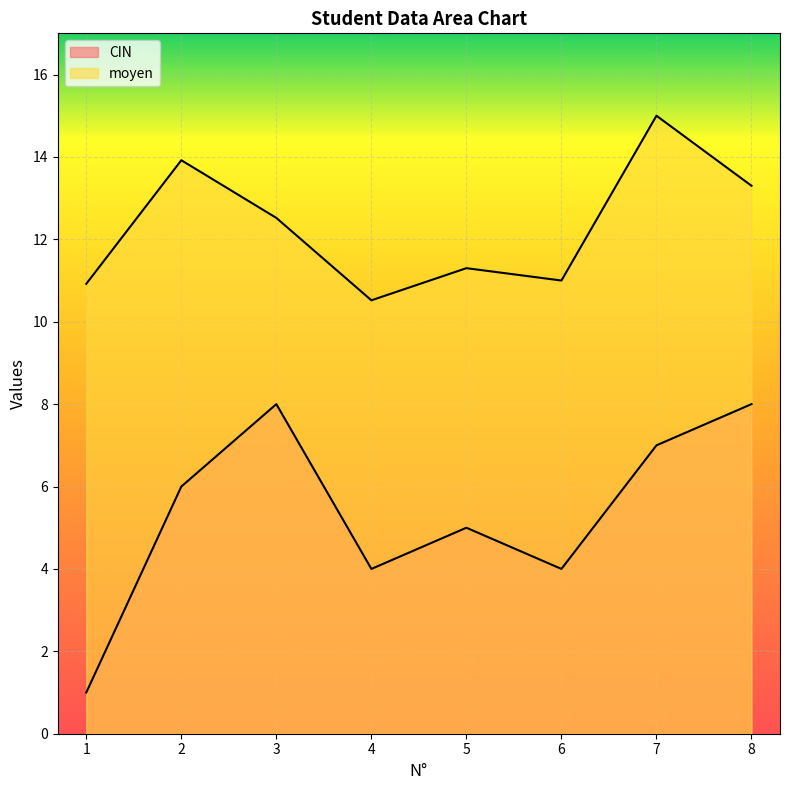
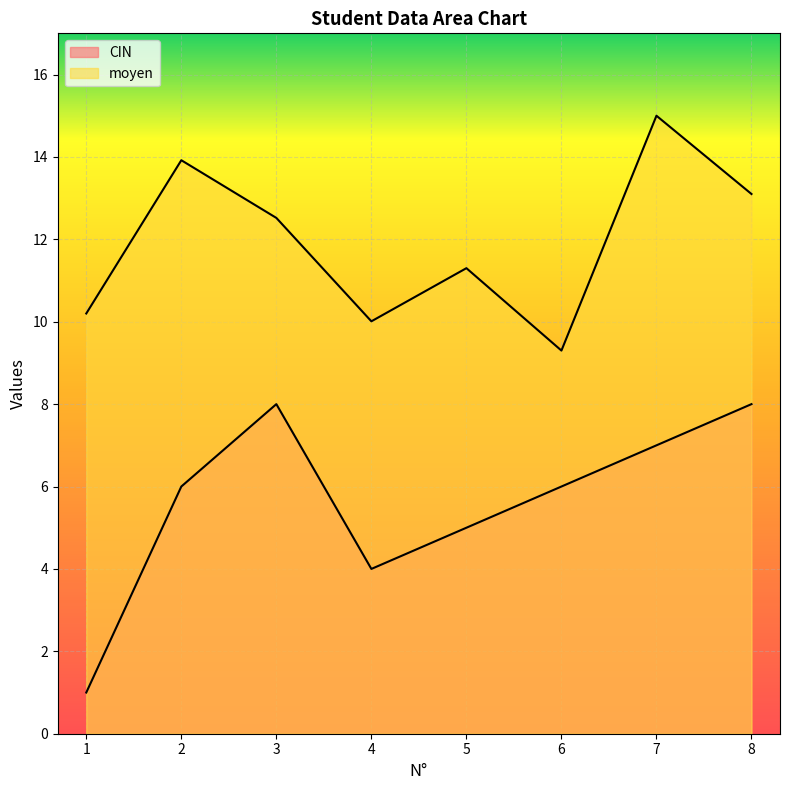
moyen, 1: 10.9 -> 10.2
moyen, 4: 10.5 -> 10.0
CIN, 6: 4 -> 6
moyen, 6: 11.0 -> 9.3
moyen, 8: 13.3 -> 13.1
